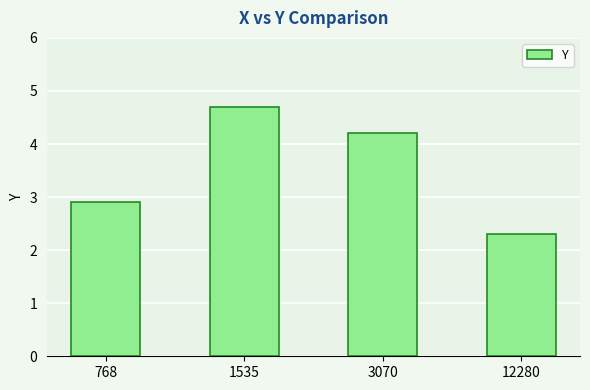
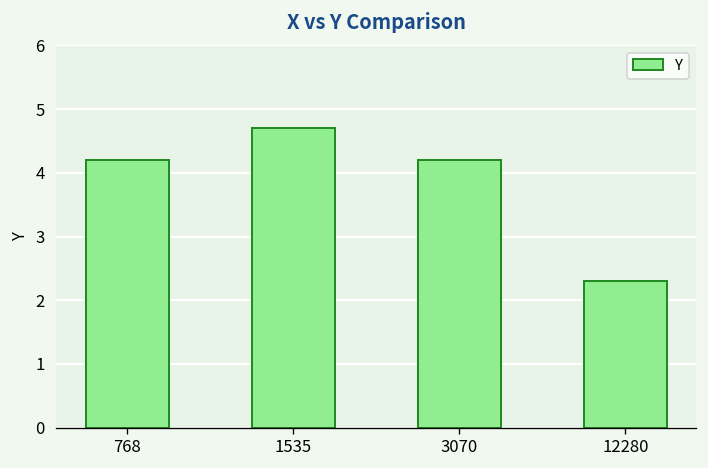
768: 2.9 -> 4.2
